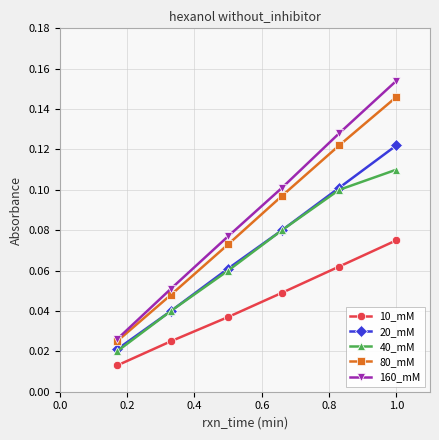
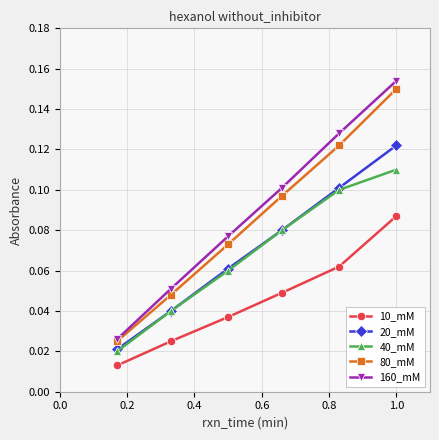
10_mM, 1.0: 0.075 -> 0.087
80_mM, 1.0: 0.146 -> 0.150
